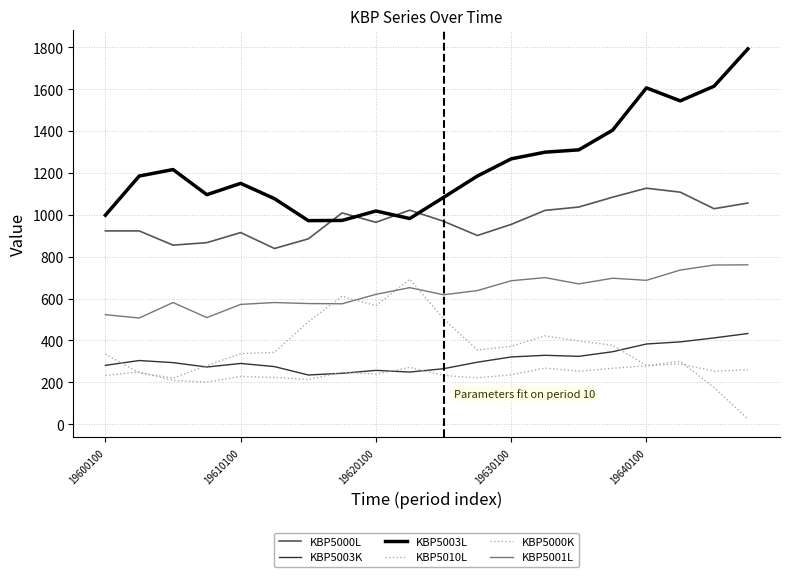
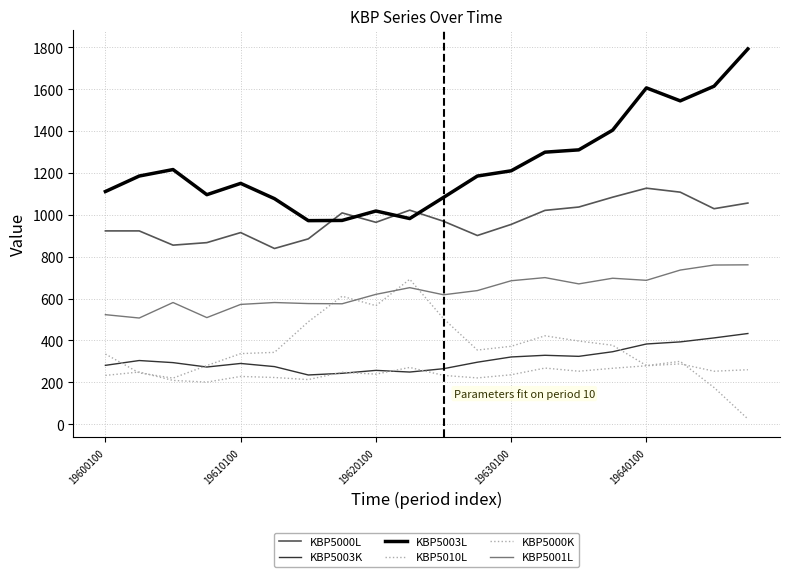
KBP5003L, 19600100: 1000 -> 1110
KBP5003L, 19630100: 1270 -> 1210
